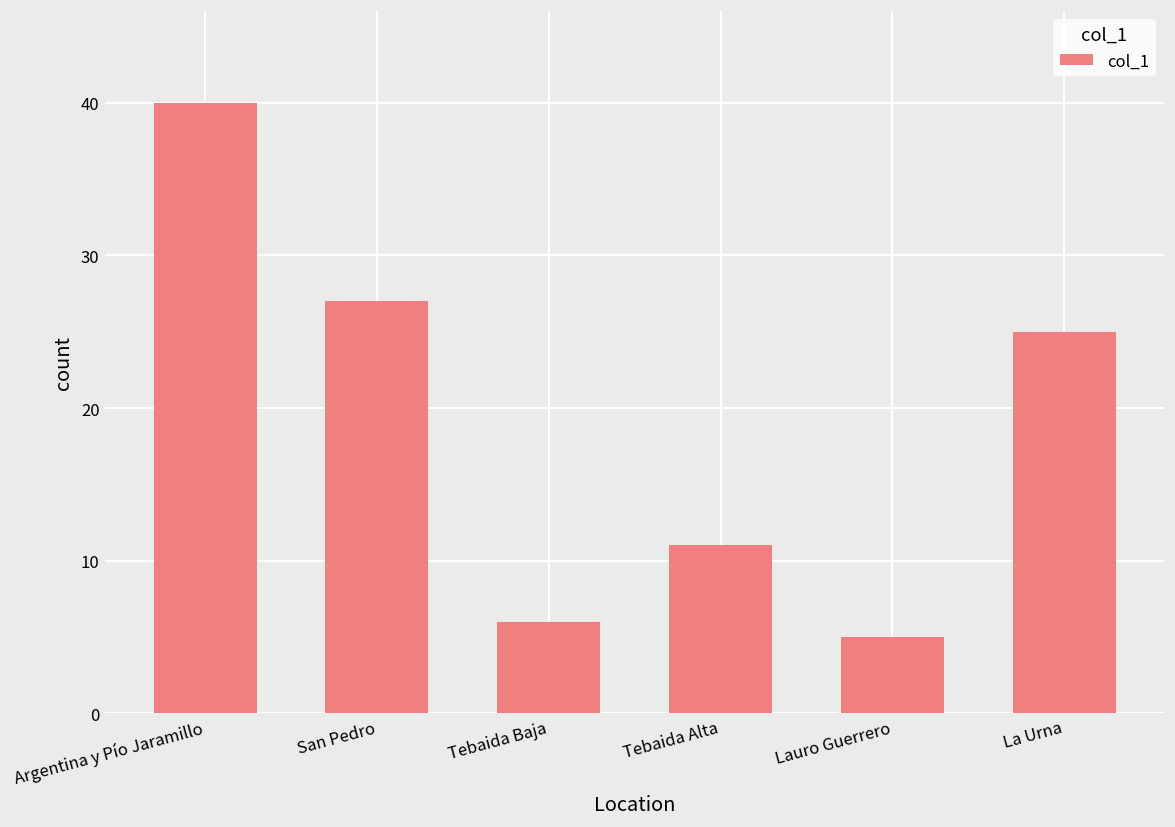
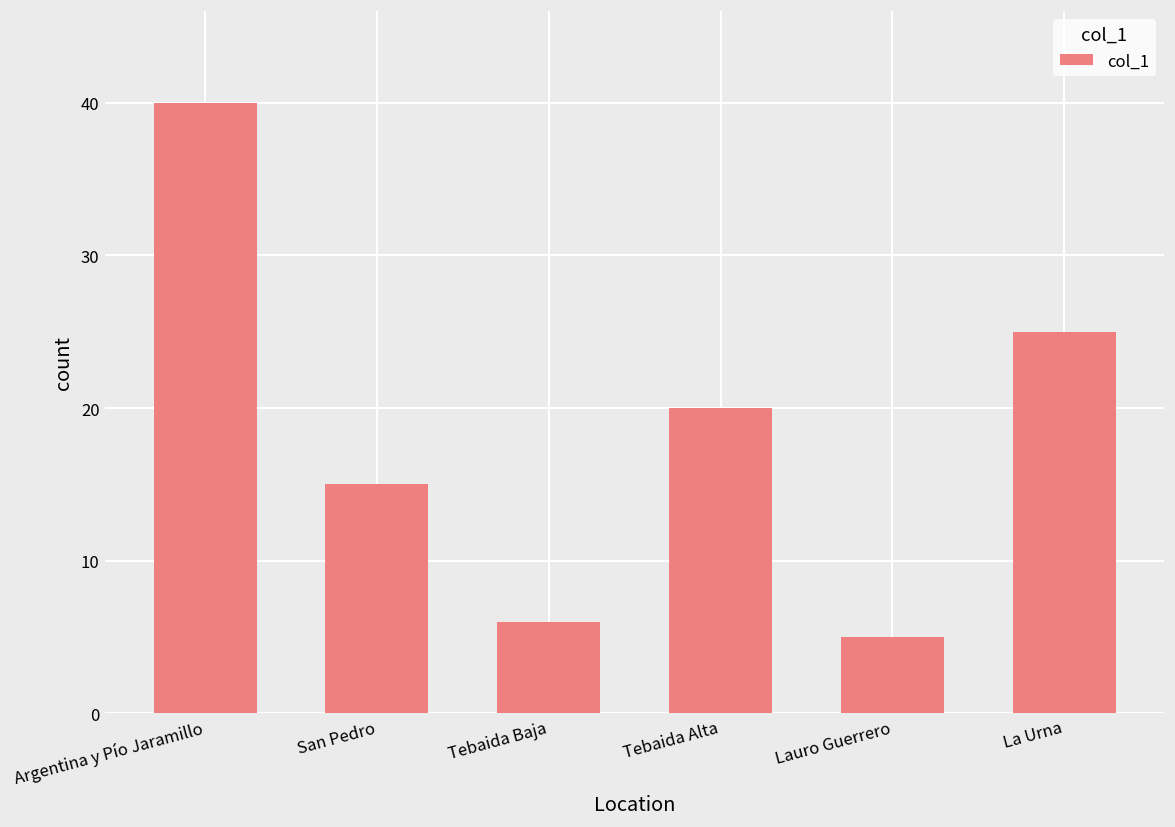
San Pedro: 27 -> 15
Tebaida Alta: 11 -> 20
